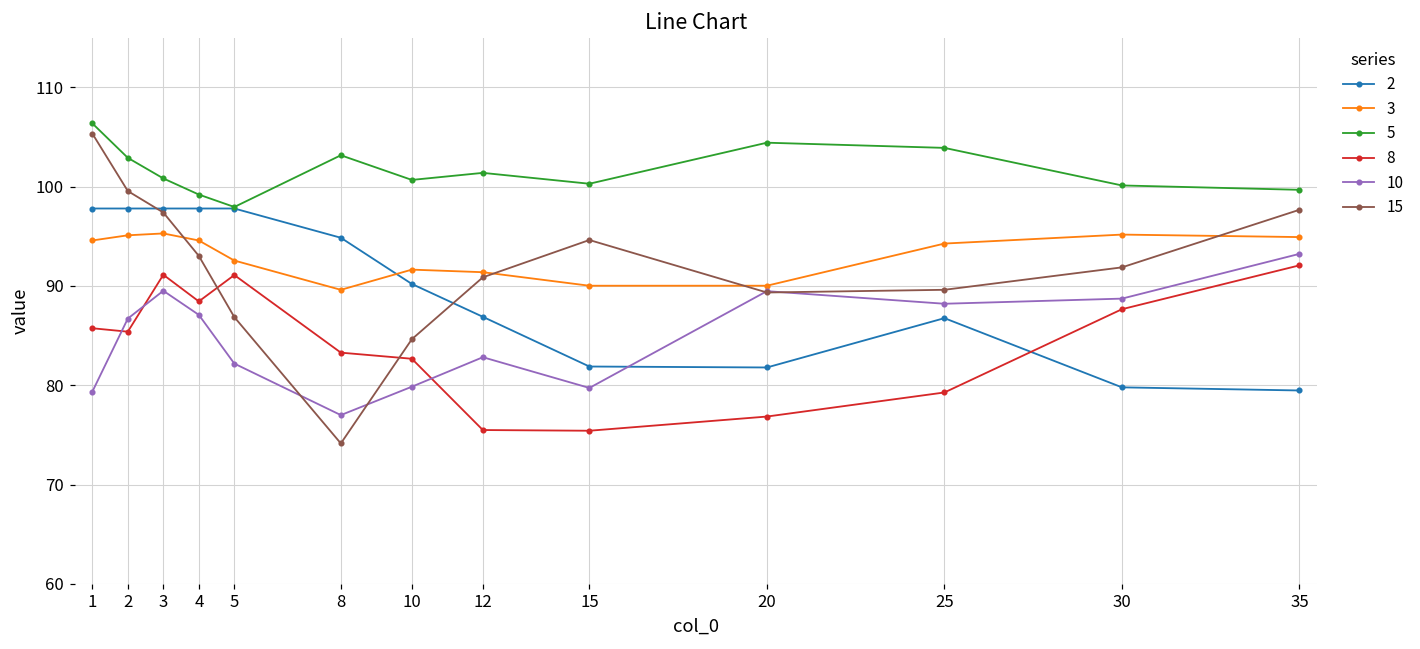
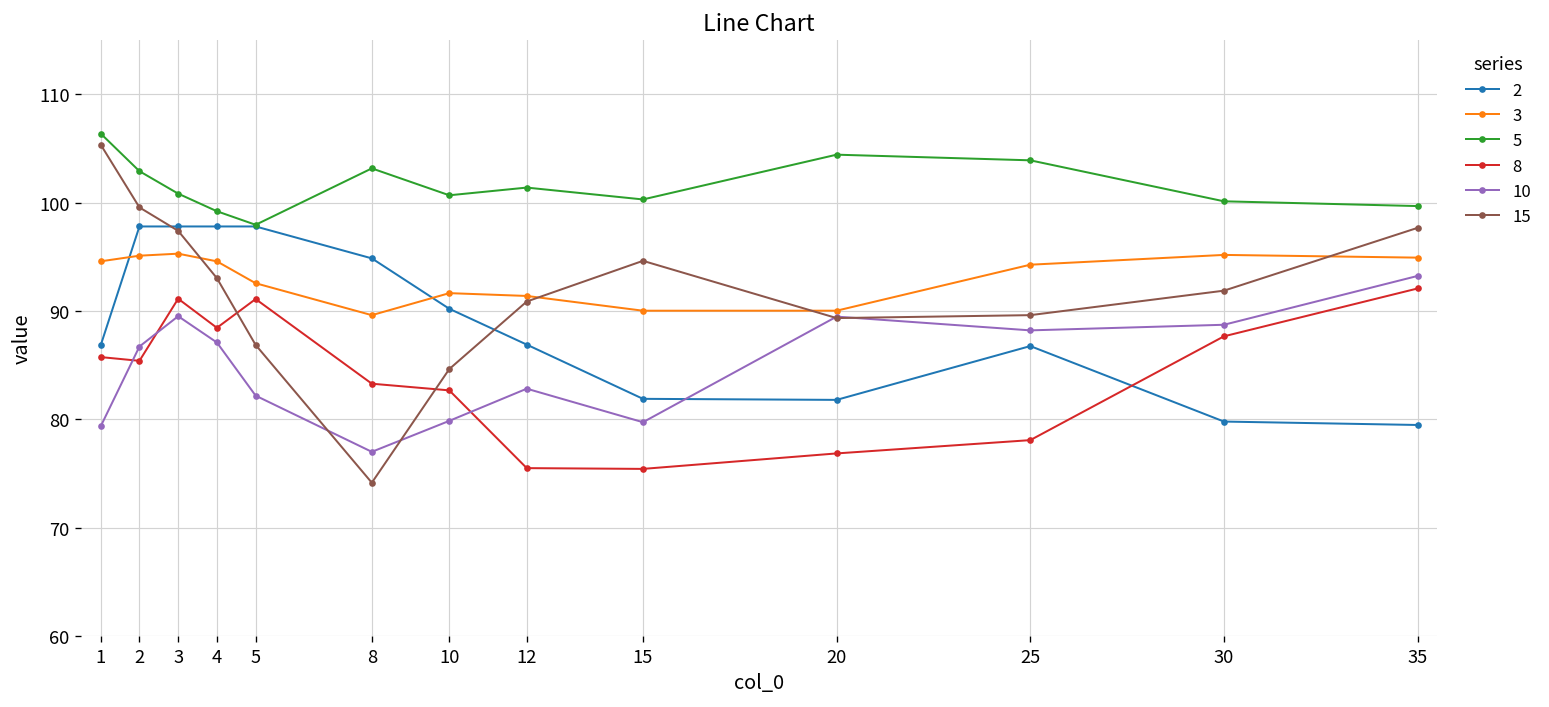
2, 1: 98 -> 87
8, 25: 79 -> 78
